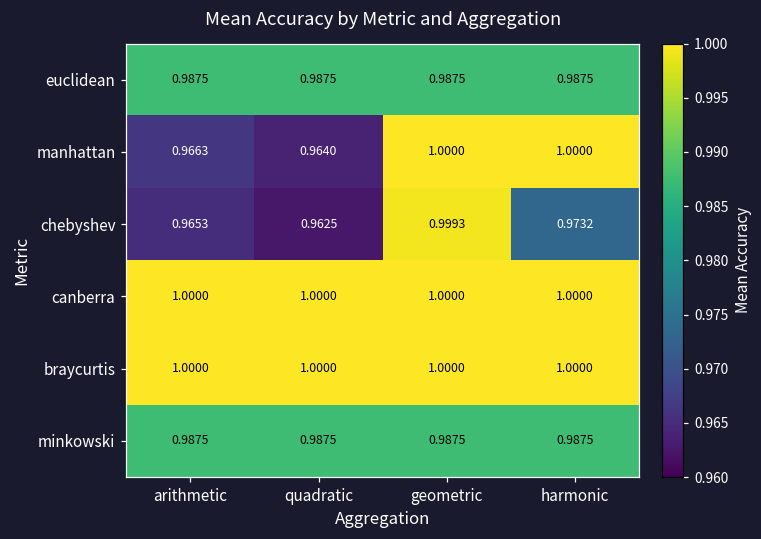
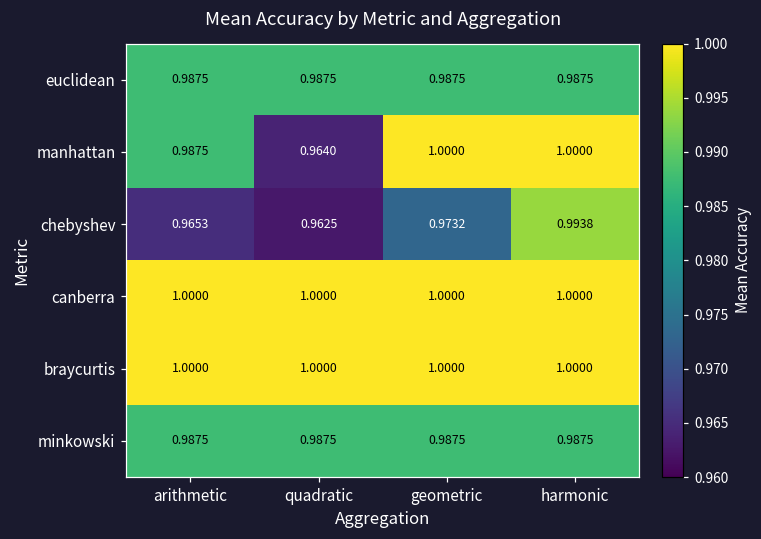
manhattan, arithmetic: 0.9663 -> 0.9875
chebyshev, geometric: 0.9993 -> 0.9732
chebyshev, harmonic: 0.9732 -> 0.9938
